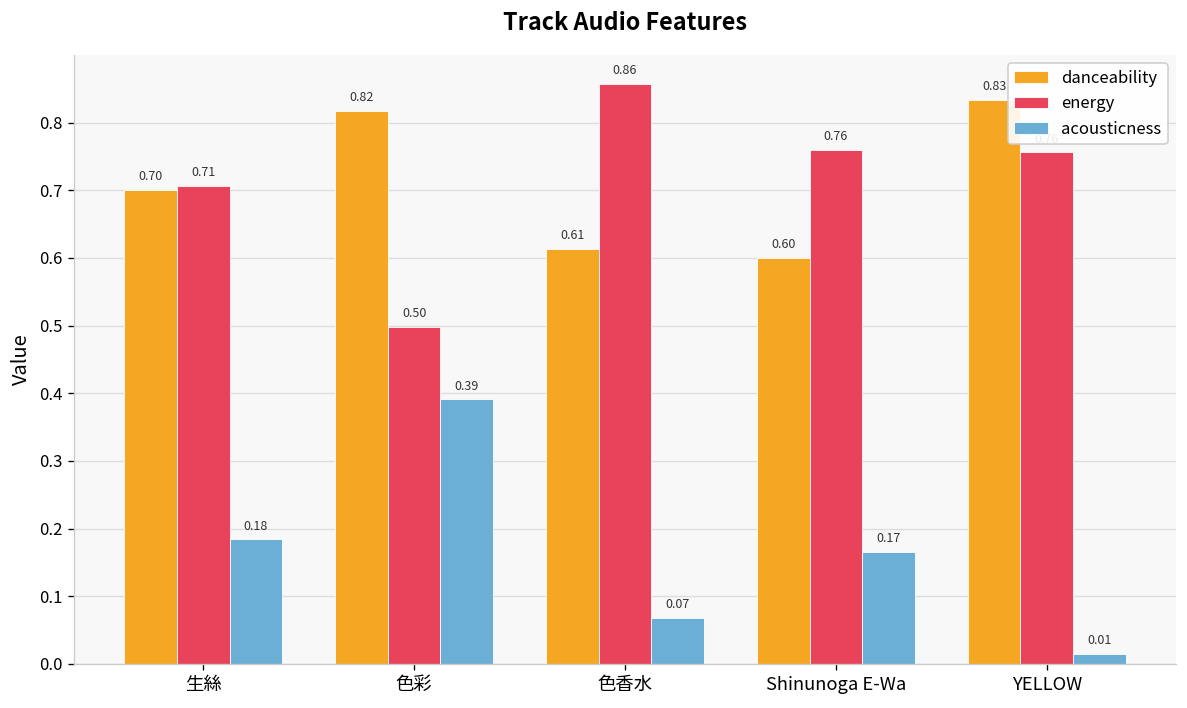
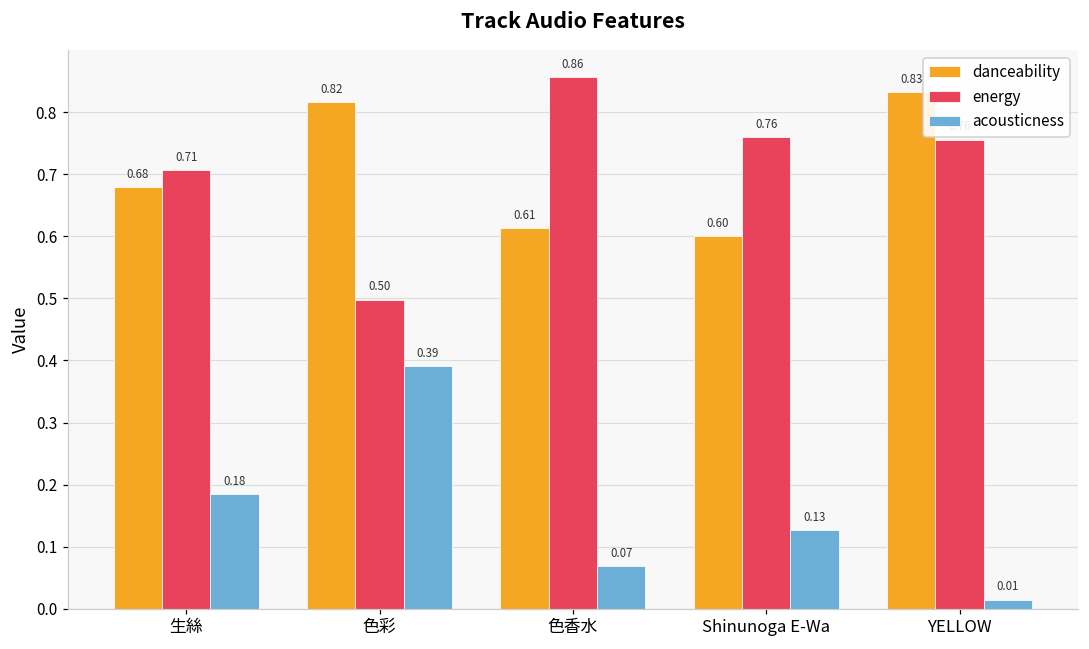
danceability, 生絲: 0.70 -> 0.68
acousticness, Shinunoga E-Wa: 0.17 -> 0.13
